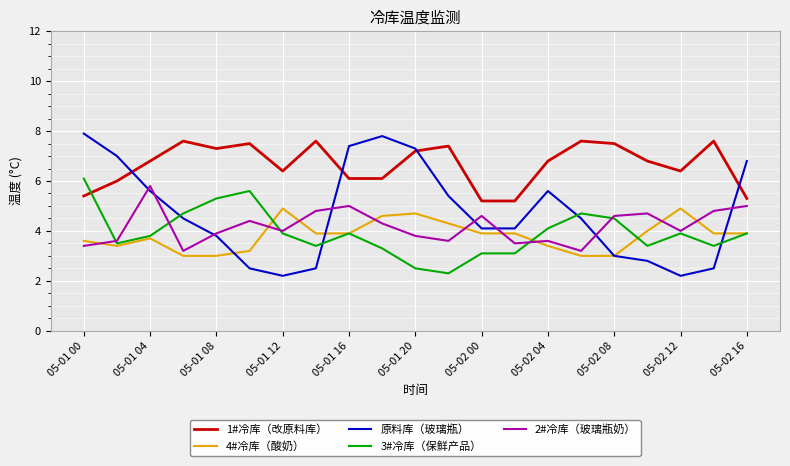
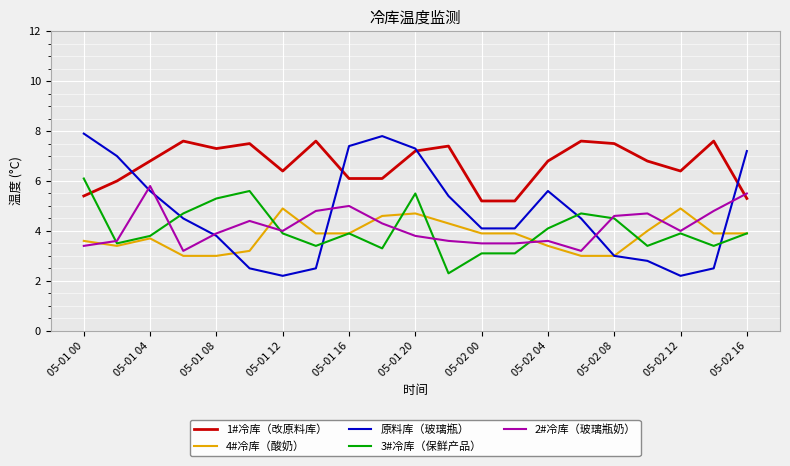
3#冷库（保鲜产品）, 05-01 20: 2.5 -> 5.5
2#冷库（玻璃瓶奶）, 05-02 00: 4.6 -> 3.5
原料库（玻璃瓶）, 05-02 16: 6.8 -> 7.2
2#冷库（玻璃瓶奶）, 05-02 16: 5.0 -> 5.5
